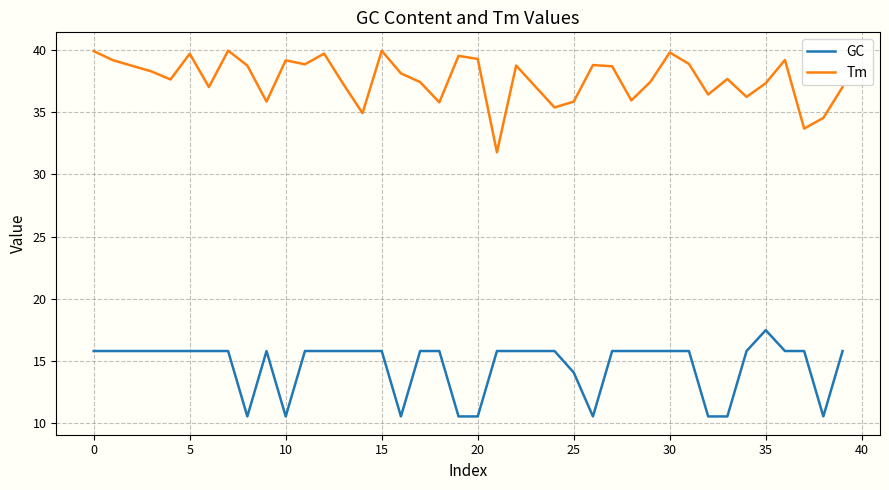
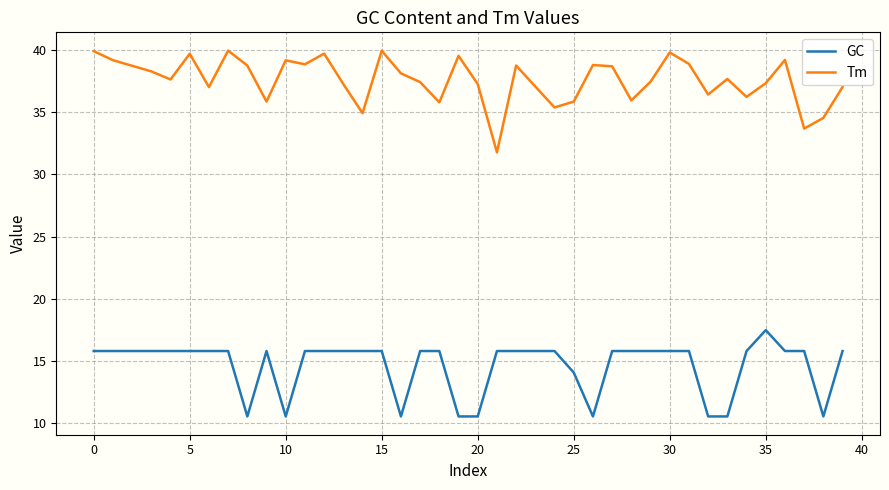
Tm, 20: 39.3 -> 37.3
